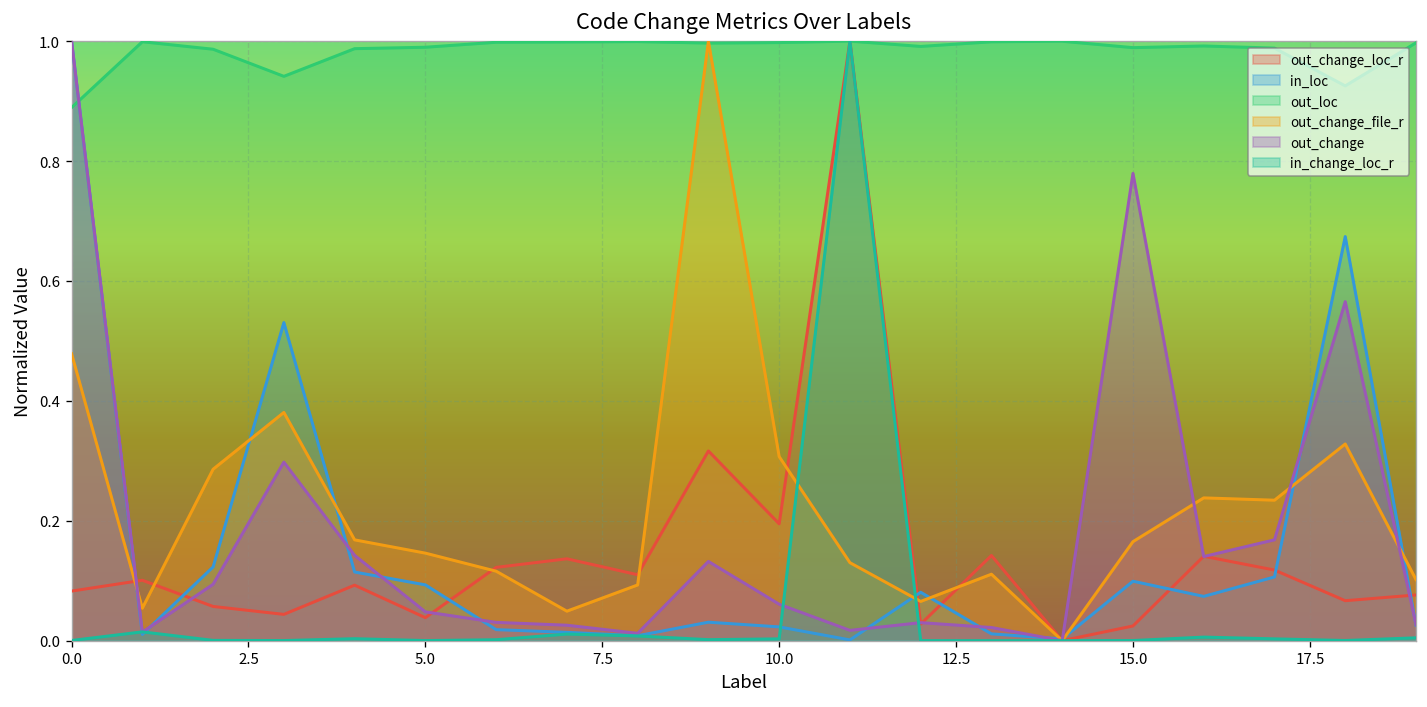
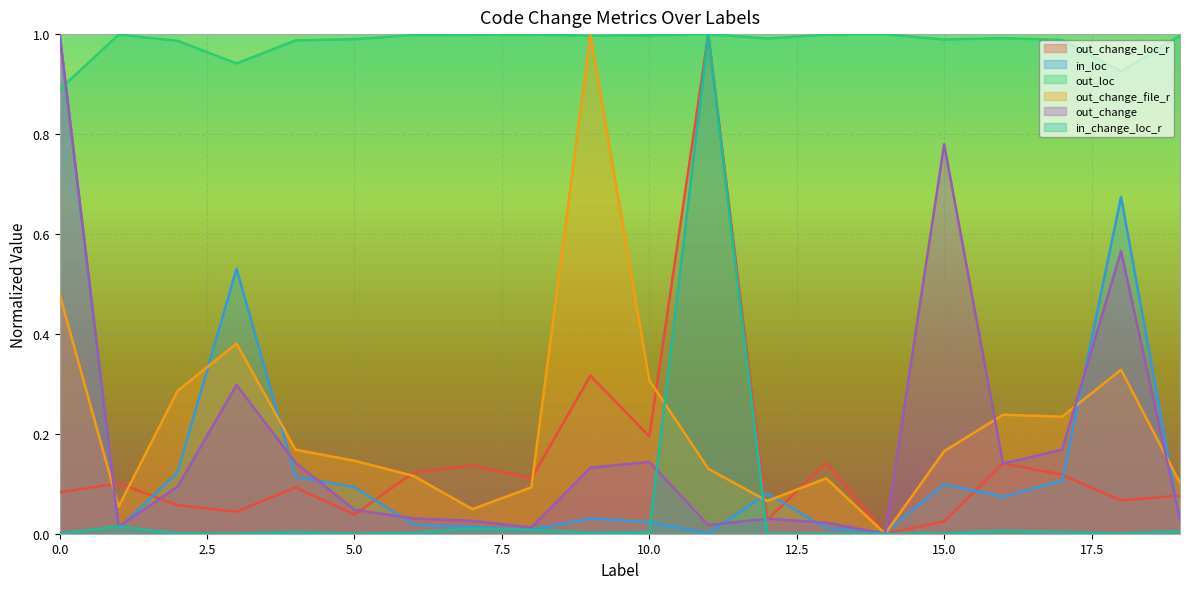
out_change, 10.0: 0.06 -> 0.14
